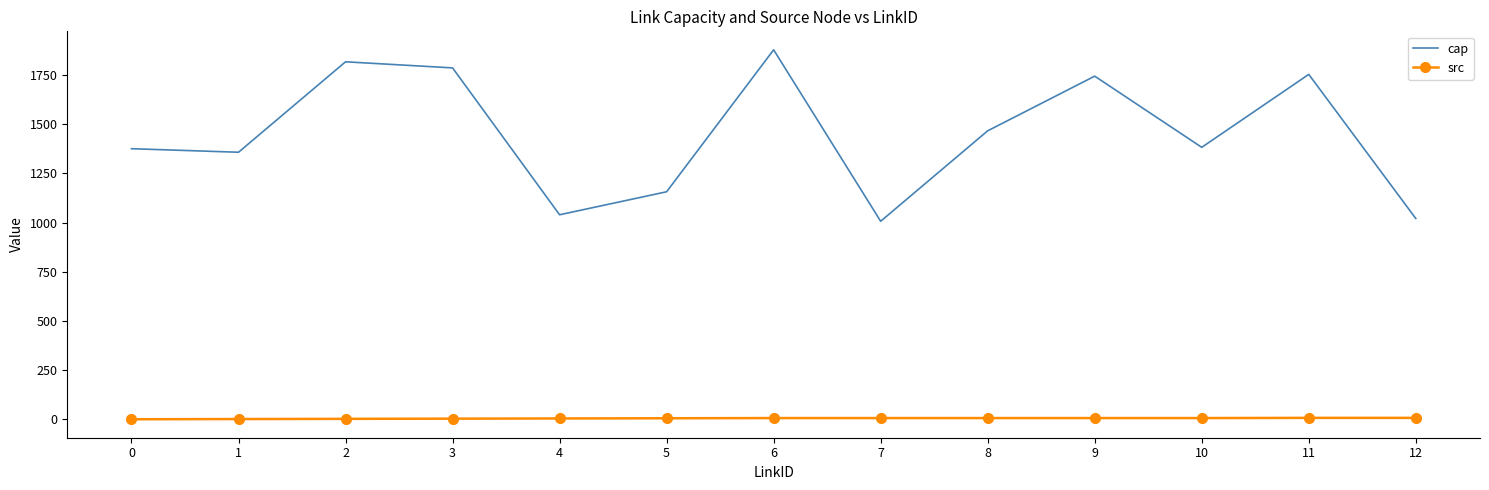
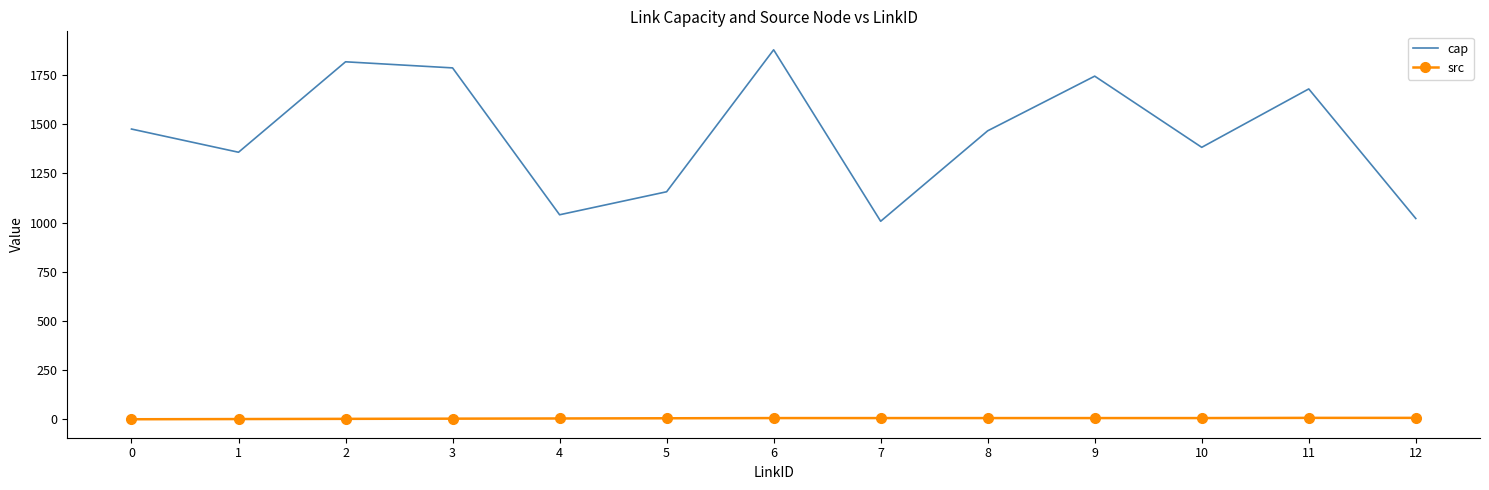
cap, 0: 1380 -> 1480
cap, 11: 1750 -> 1680
